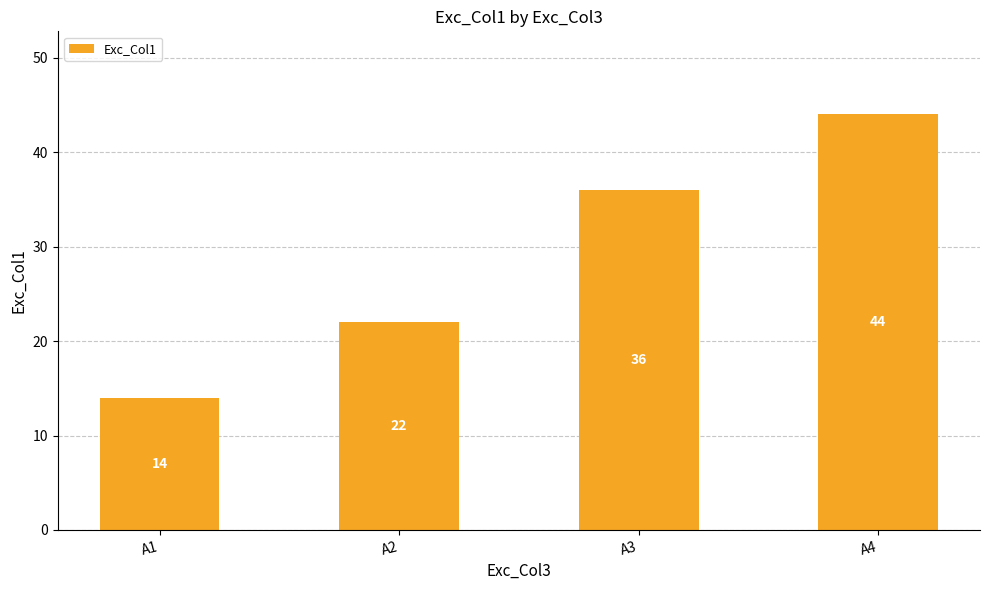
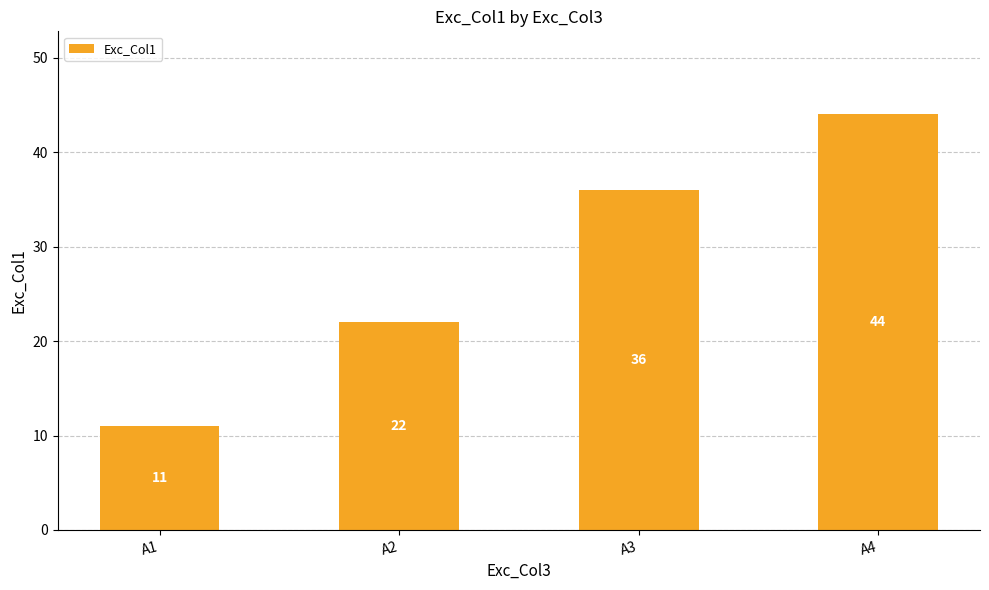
A1: 14 -> 11
